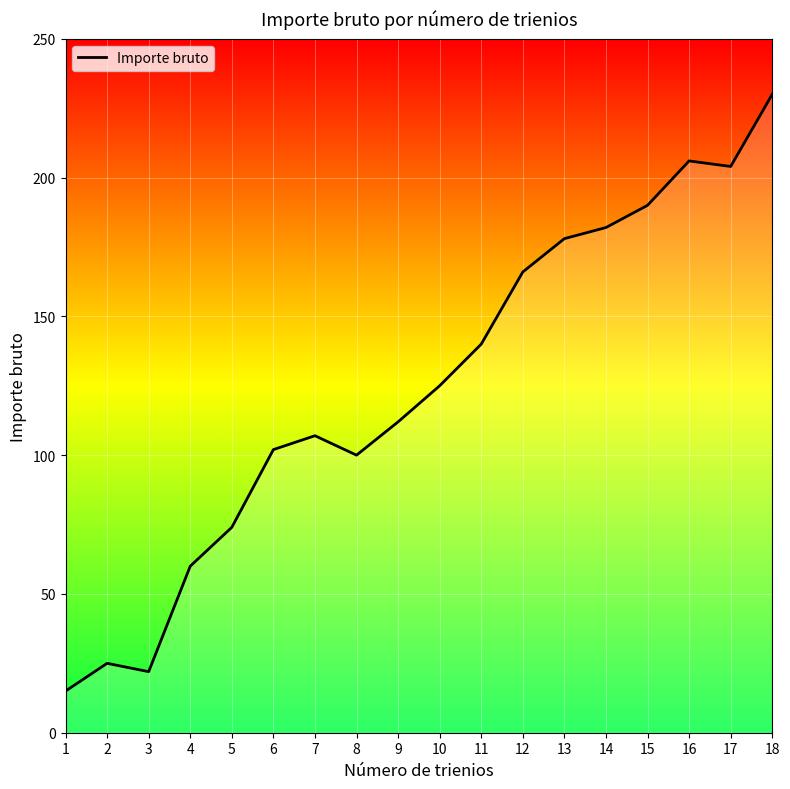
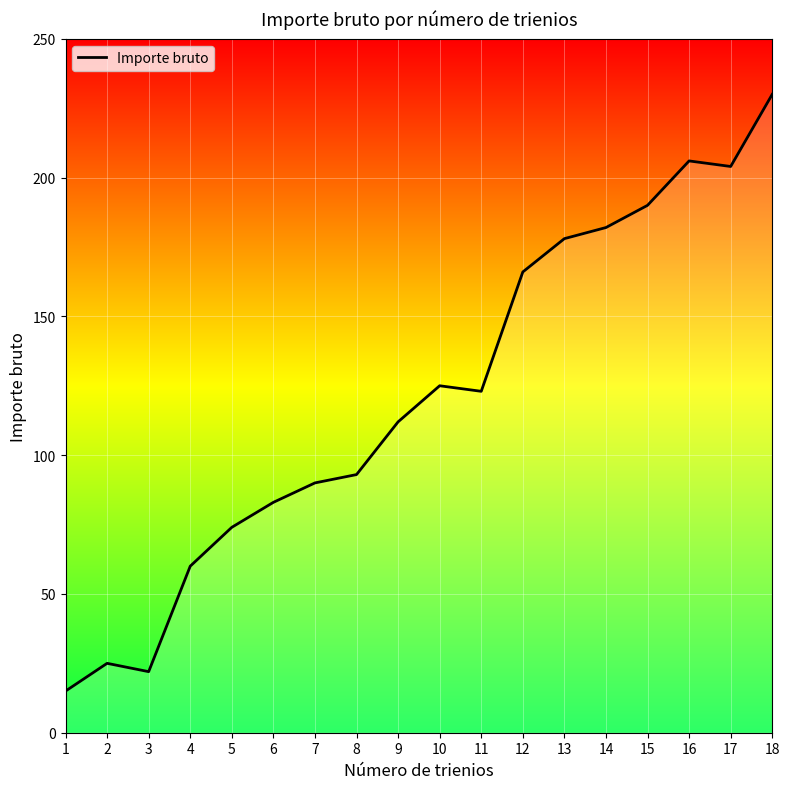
6: 102 -> 83
7: 107 -> 90
8: 100 -> 93
11: 140 -> 123
